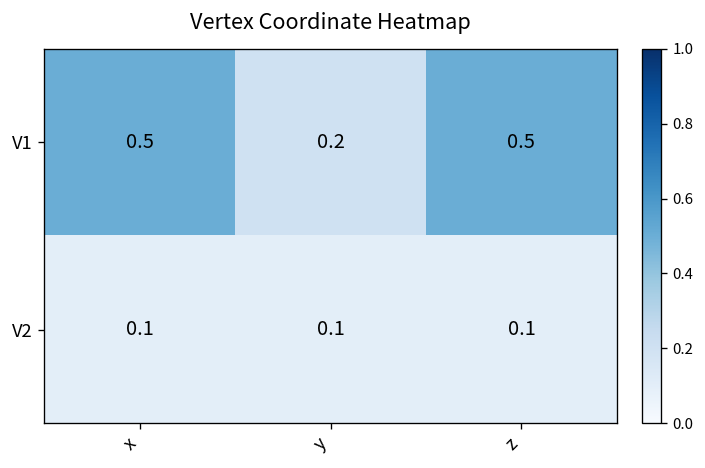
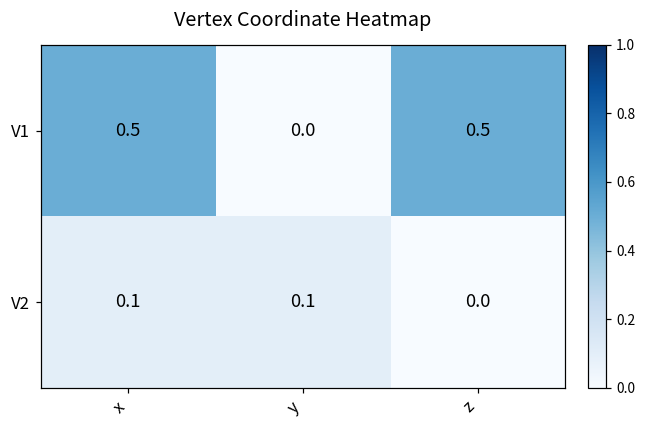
V1, y: 0.2 -> 0.0
V2, z: 0.1 -> 0.0
